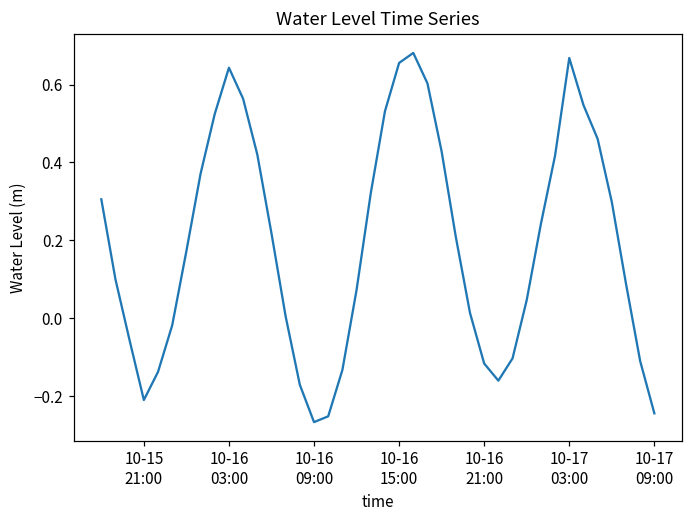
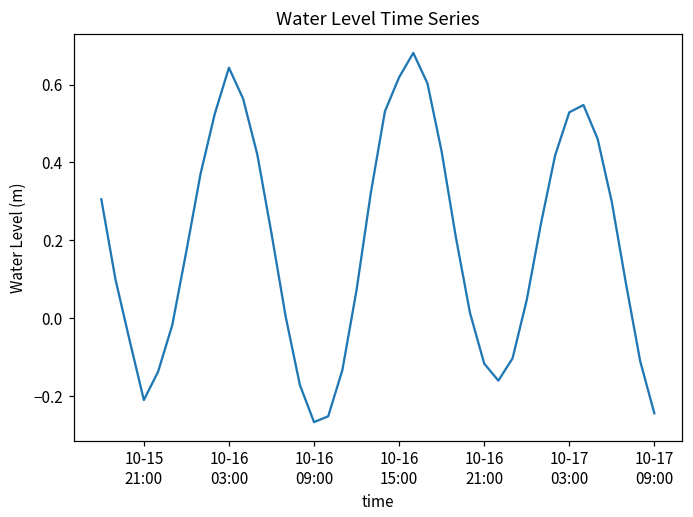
10-16 15:00: 0.66 -> 0.62
10-17 03:00: 0.67 -> 0.53
